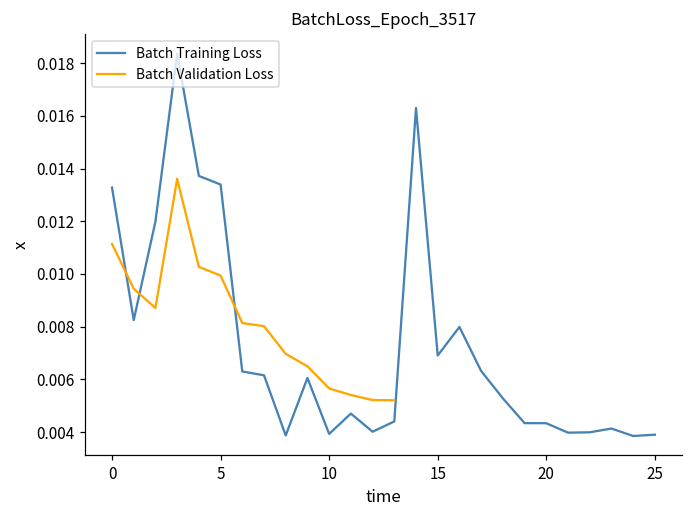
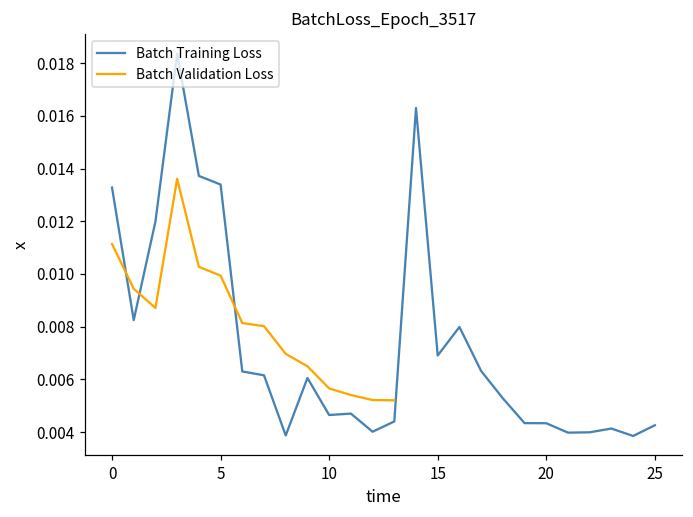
Batch Training Loss, 10: 0.0039 -> 0.0047
Batch Training Loss, 25: 0.0039 -> 0.0043
